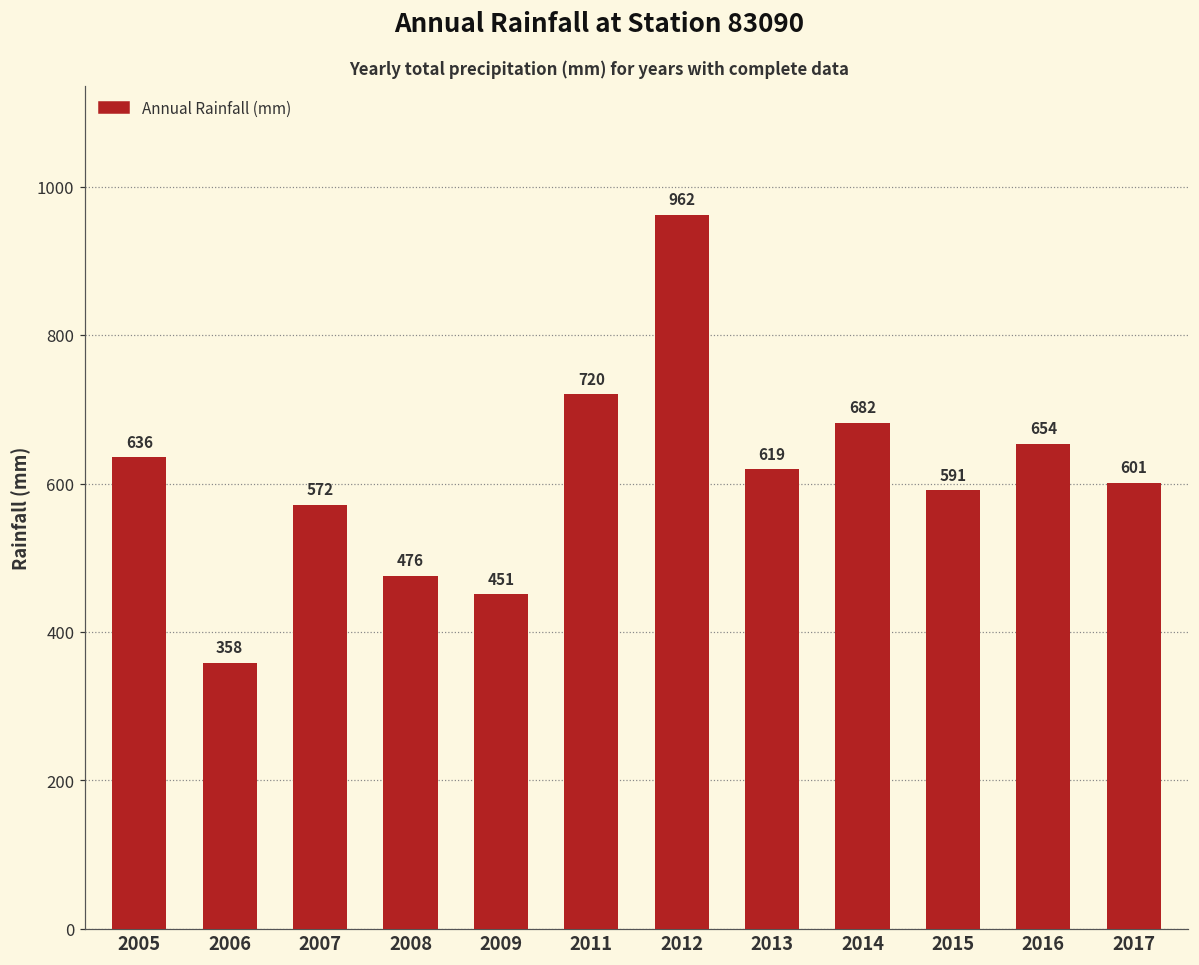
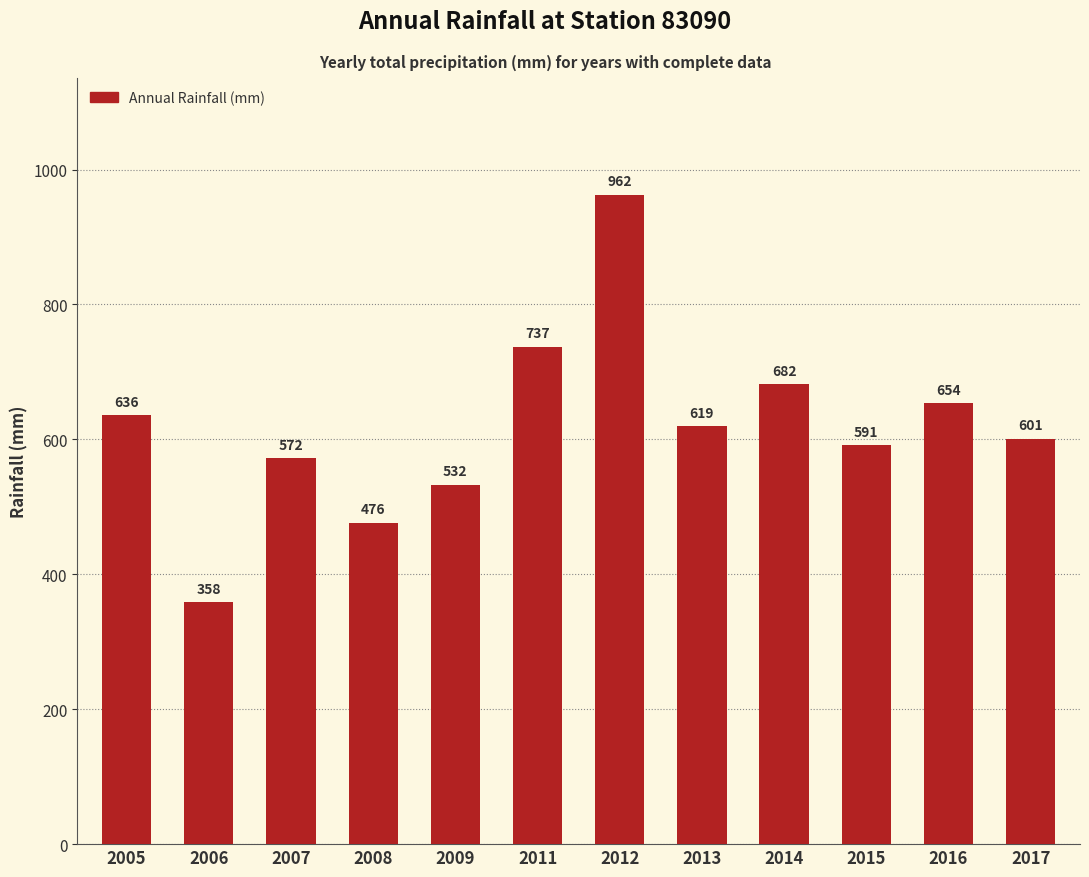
2009: 451 -> 532
2011: 720 -> 737
